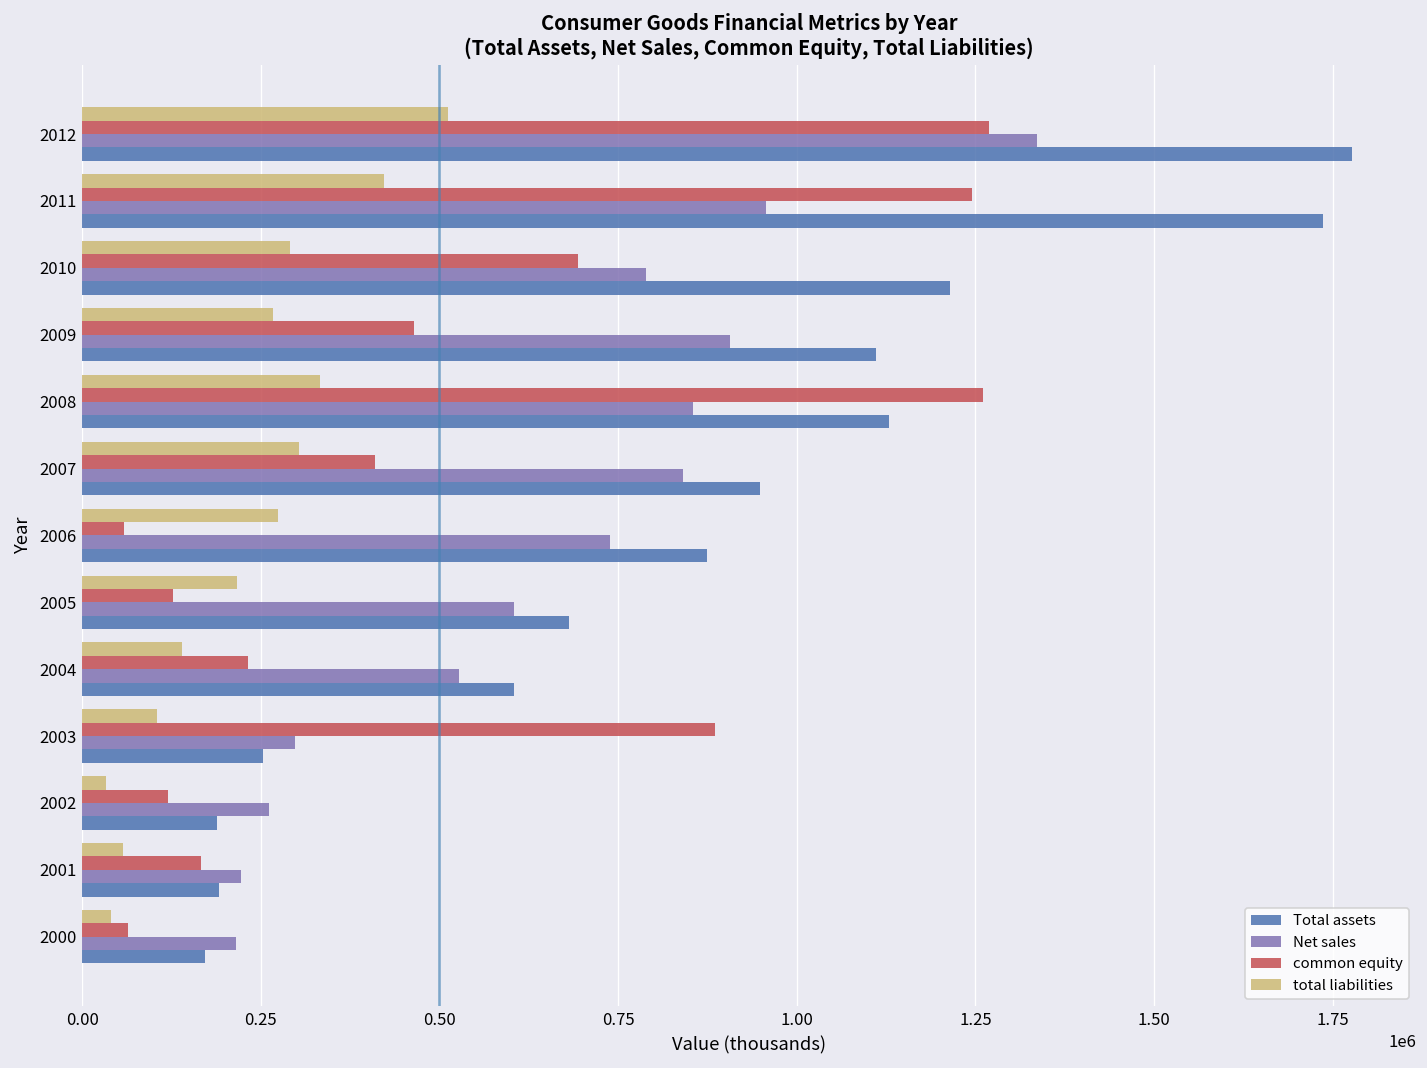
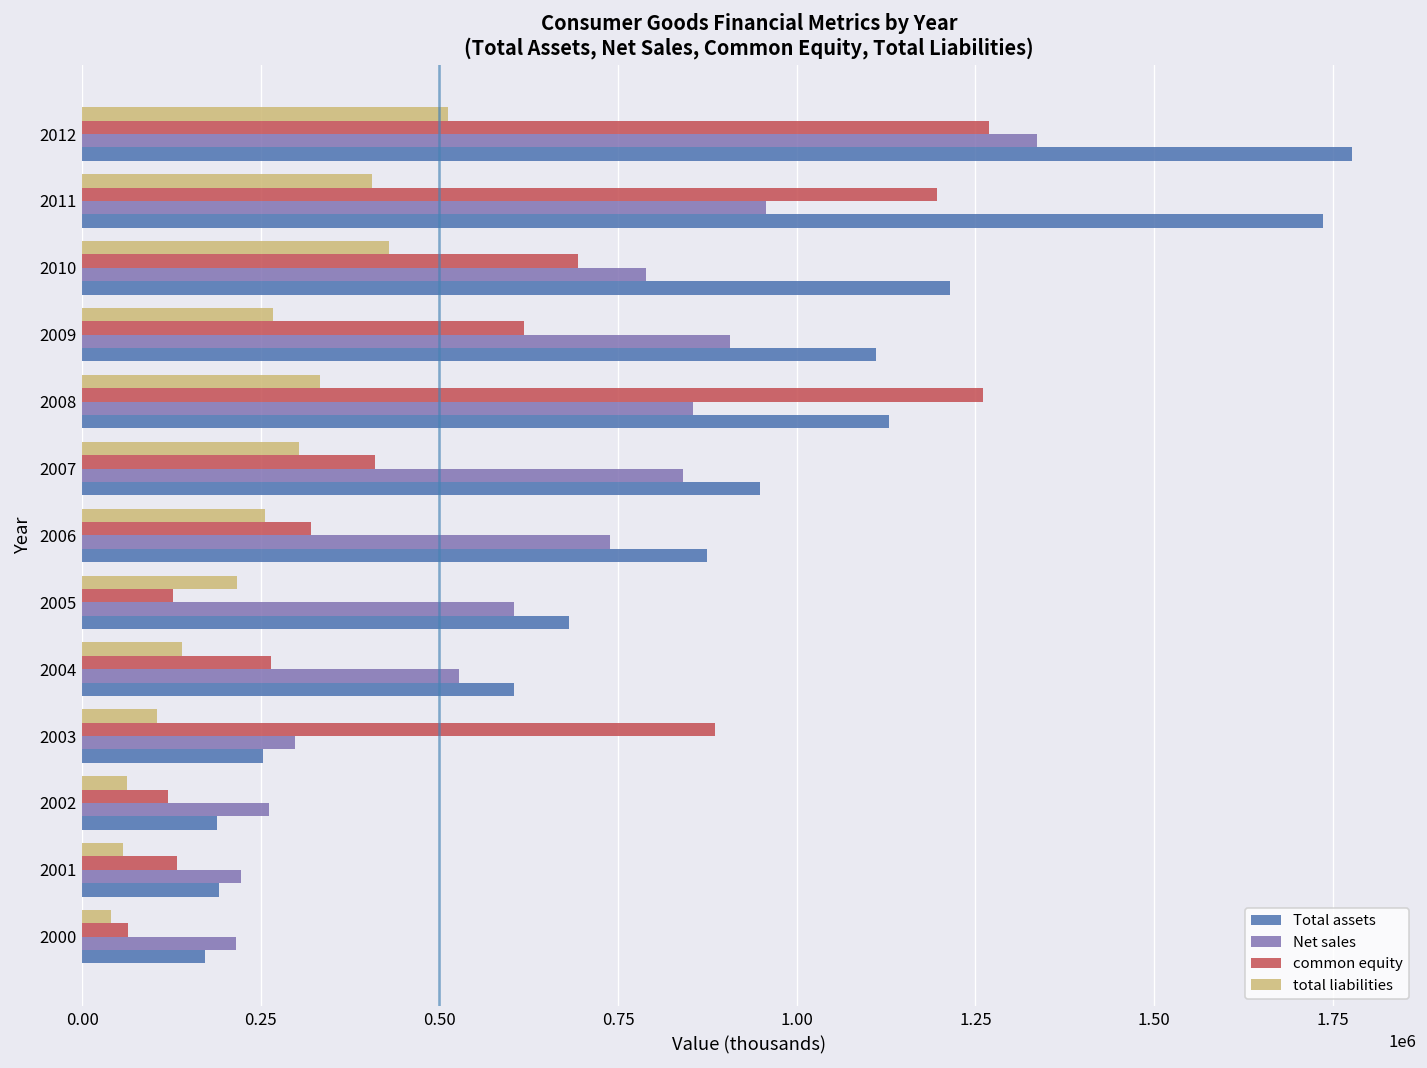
total liabilities, 2011: 420000 -> 410000
common equity, 2011: 1250000 -> 1200000
total liabilities, 2010: 290000 -> 430000
common equity, 2009: 460000 -> 620000
total liabilities, 2006: 270000 -> 260000
common equity, 2006: 60000 -> 320000
common equity, 2004: 230000 -> 260000
total liabilities, 2002: 30000 -> 60000
common equity, 2001: 170000 -> 130000
